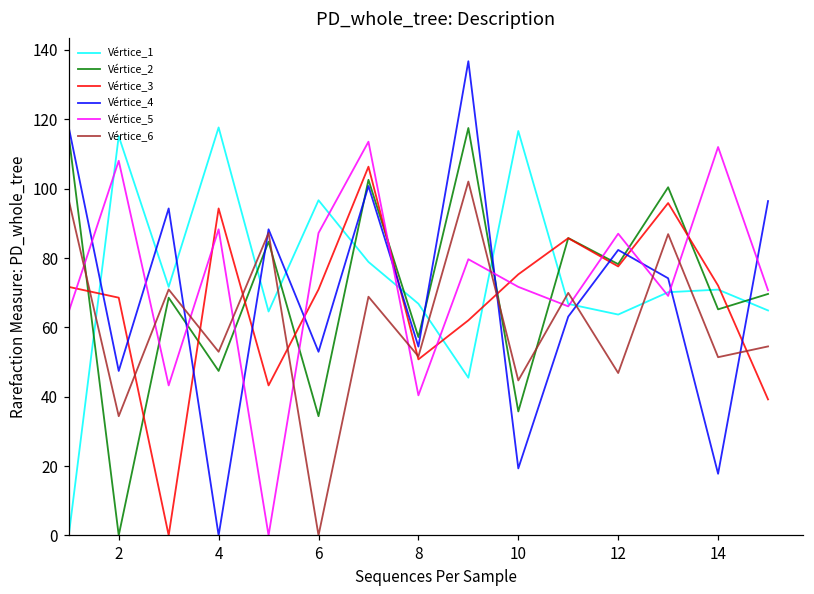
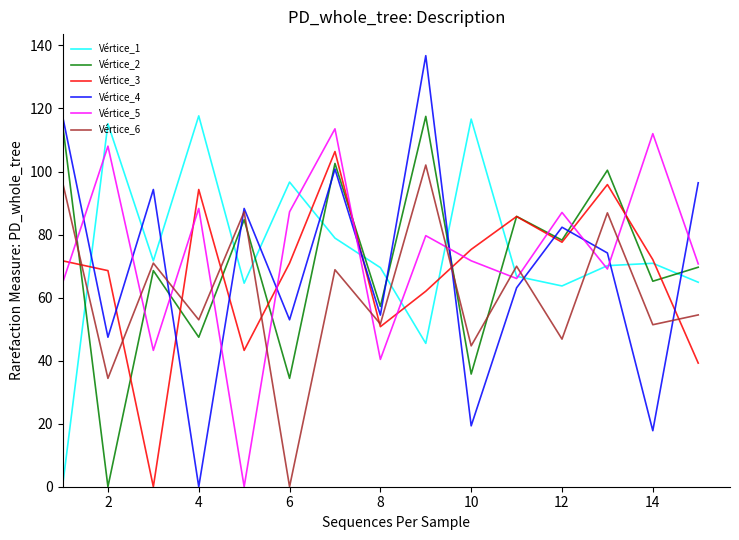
Vértice_1, 8: 67 -> 70
